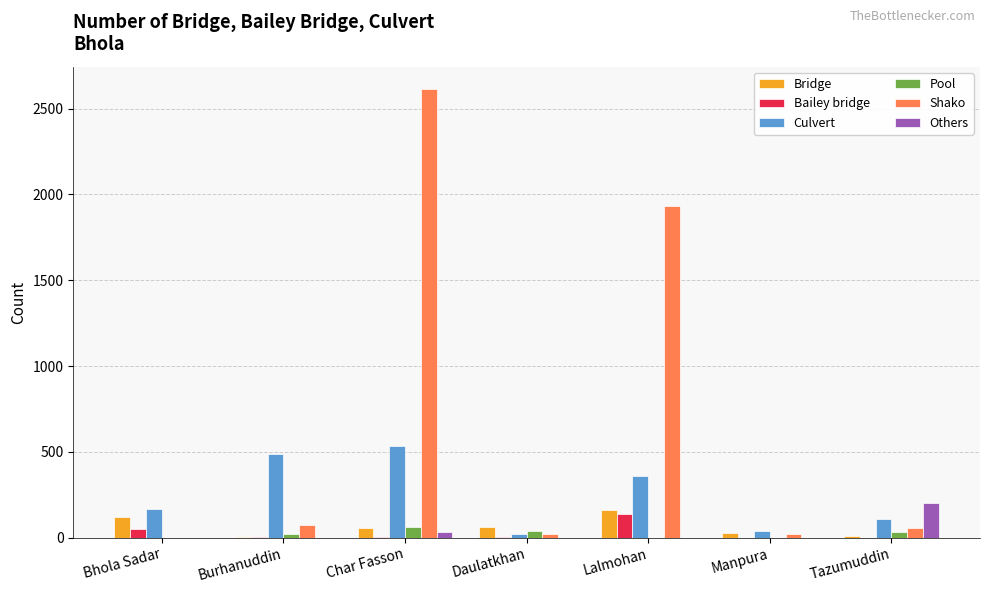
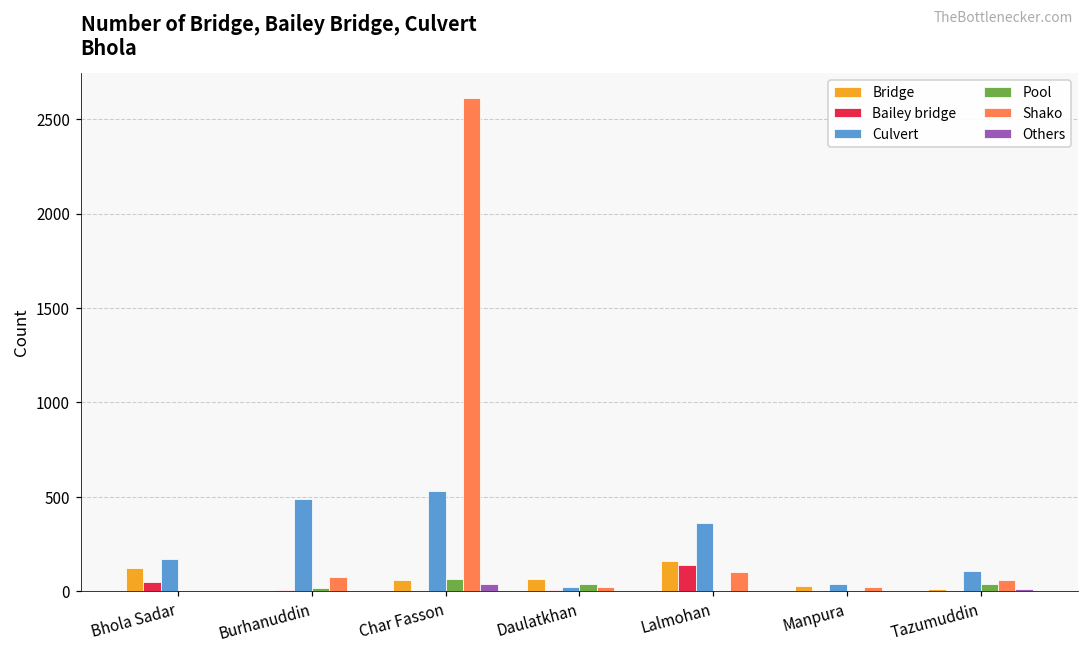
Shako, Lalmohan: 1930 -> 100
Others, Tazumuddin: 200 -> 10
